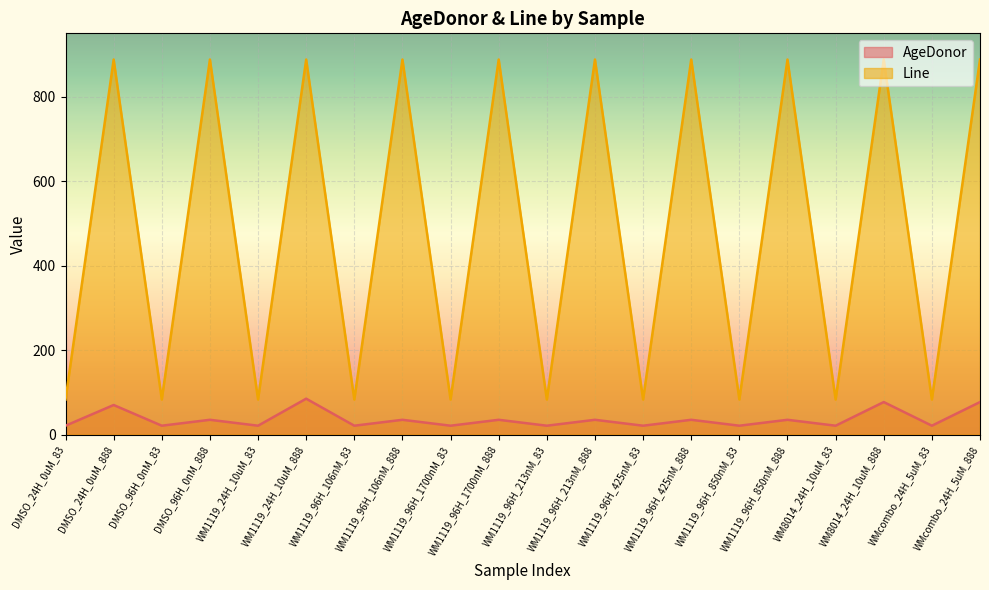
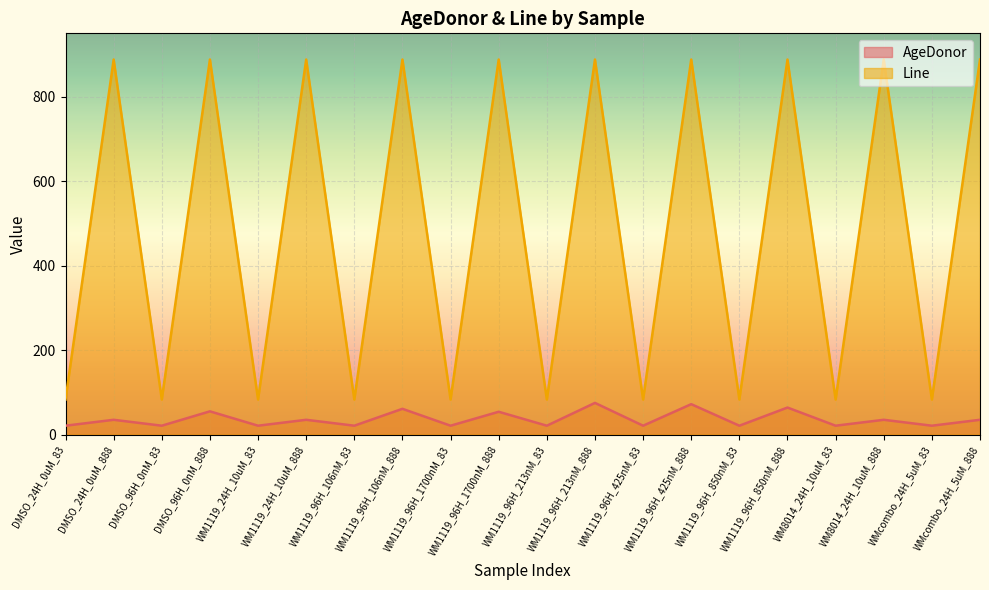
AgeDonor, DMSO_24H_0uM_888: 70 -> 40
AgeDonor, DMSO_96H_0nM_888: 40 -> 60
AgeDonor, WM1119_24H_10uM_888: 90 -> 40
AgeDonor, WM1119_96H_106nM_888: 40 -> 60
AgeDonor, WM1119_96H_1700nM_888: 40 -> 50
AgeDonor, WM1119_96H_213nM_888: 40 -> 80
AgeDonor, WM1119_96H_425nM_888: 40 -> 70
AgeDonor, WM1119_96H_850nM_888: 40 -> 60
AgeDonor, WM8014_24H_10uM_888: 80 -> 40
AgeDonor, WMcombo_24H_5uM_888: 80 -> 40
